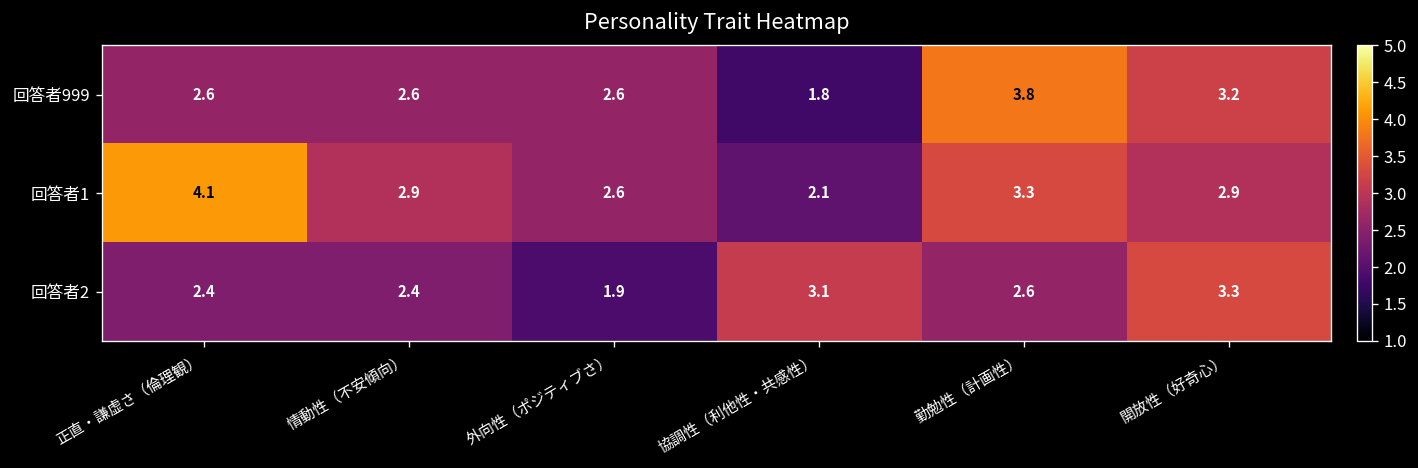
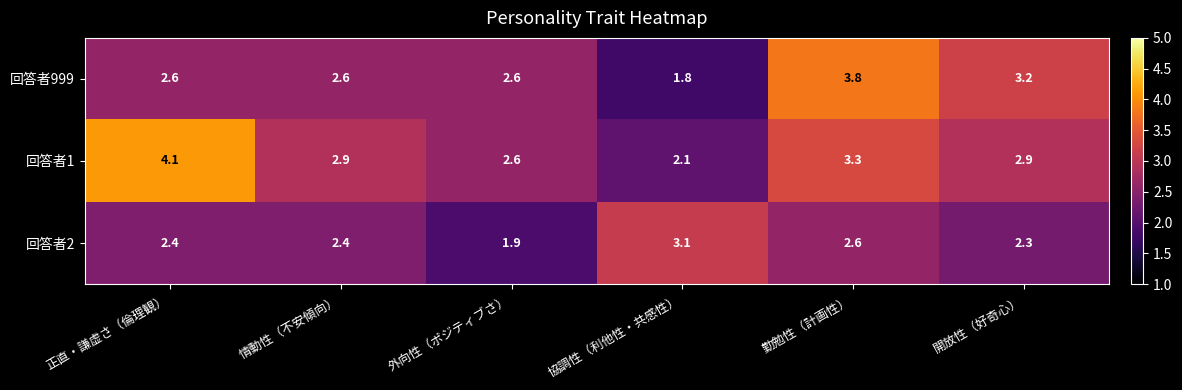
回答者2, 開放性（好奇心）: 3.3 -> 2.3
